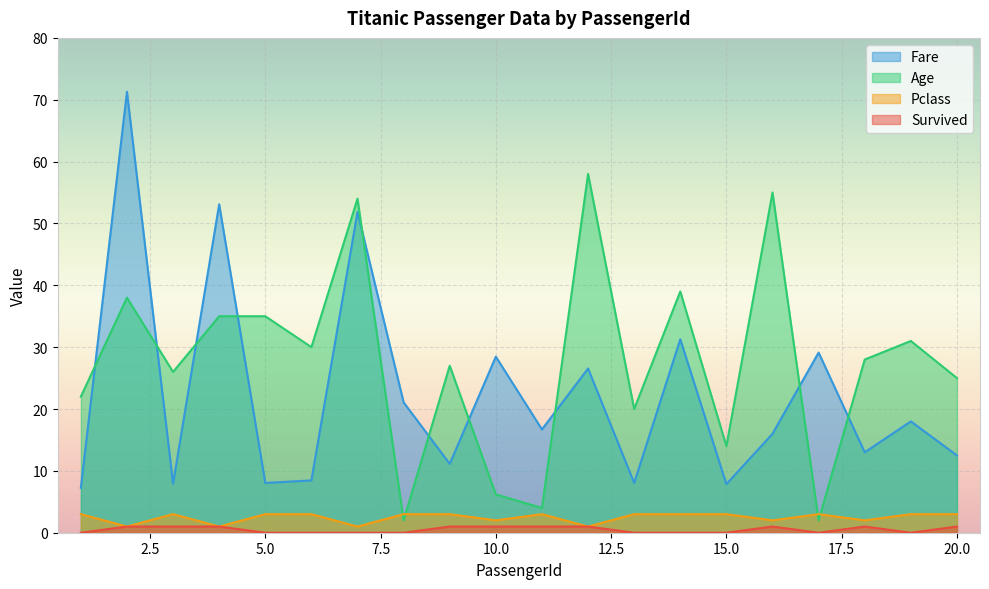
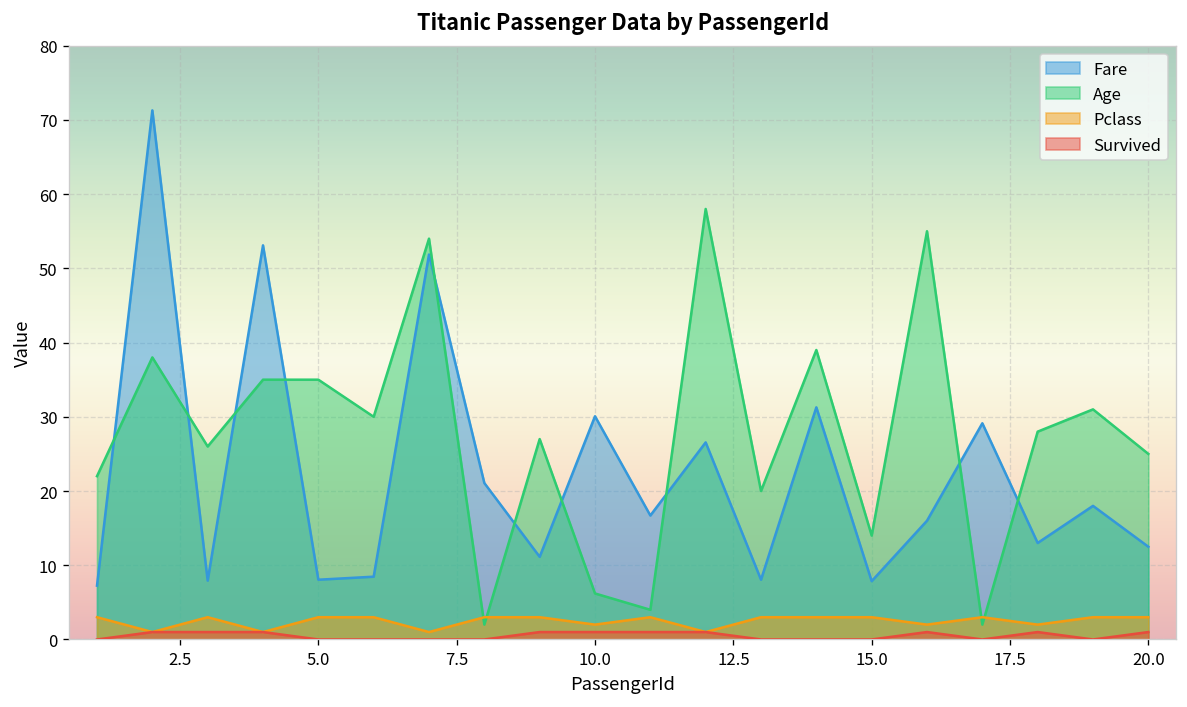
Fare, 10.0: 28 -> 30
